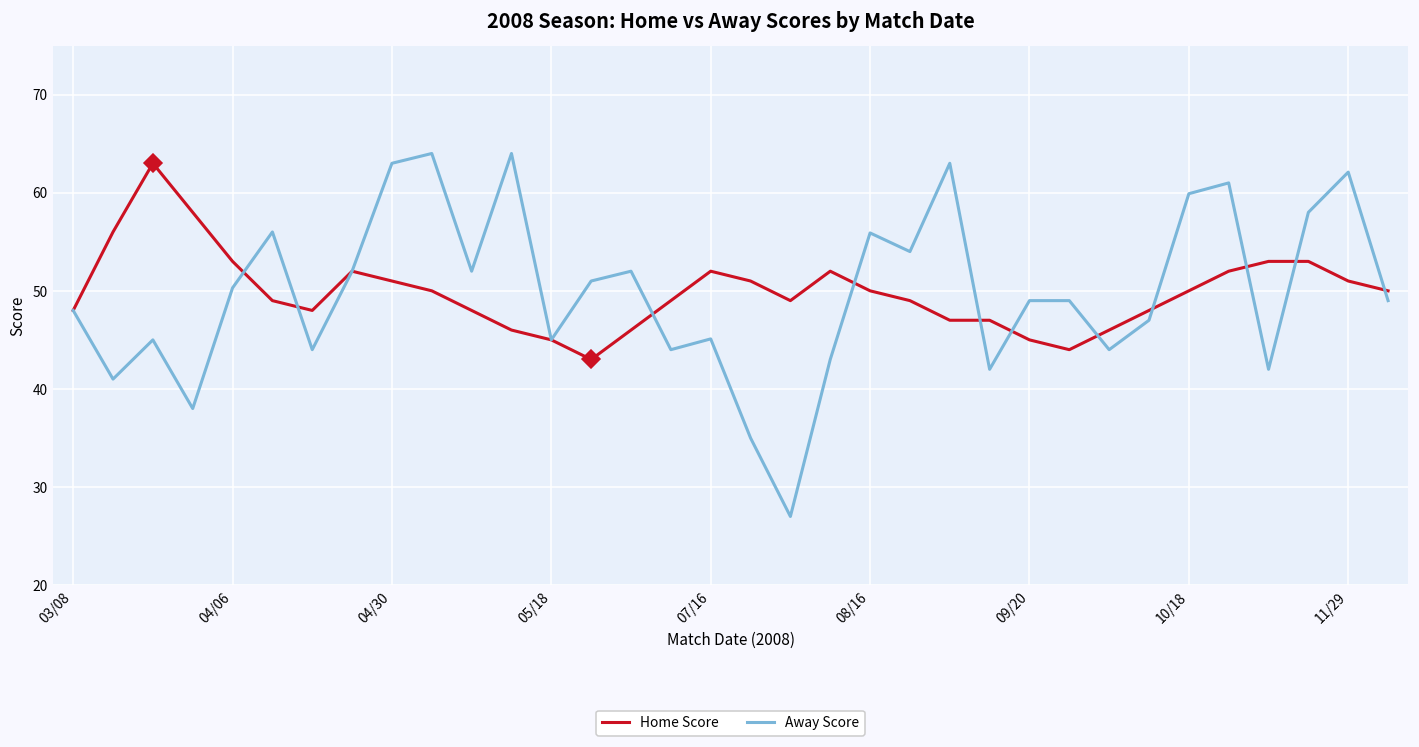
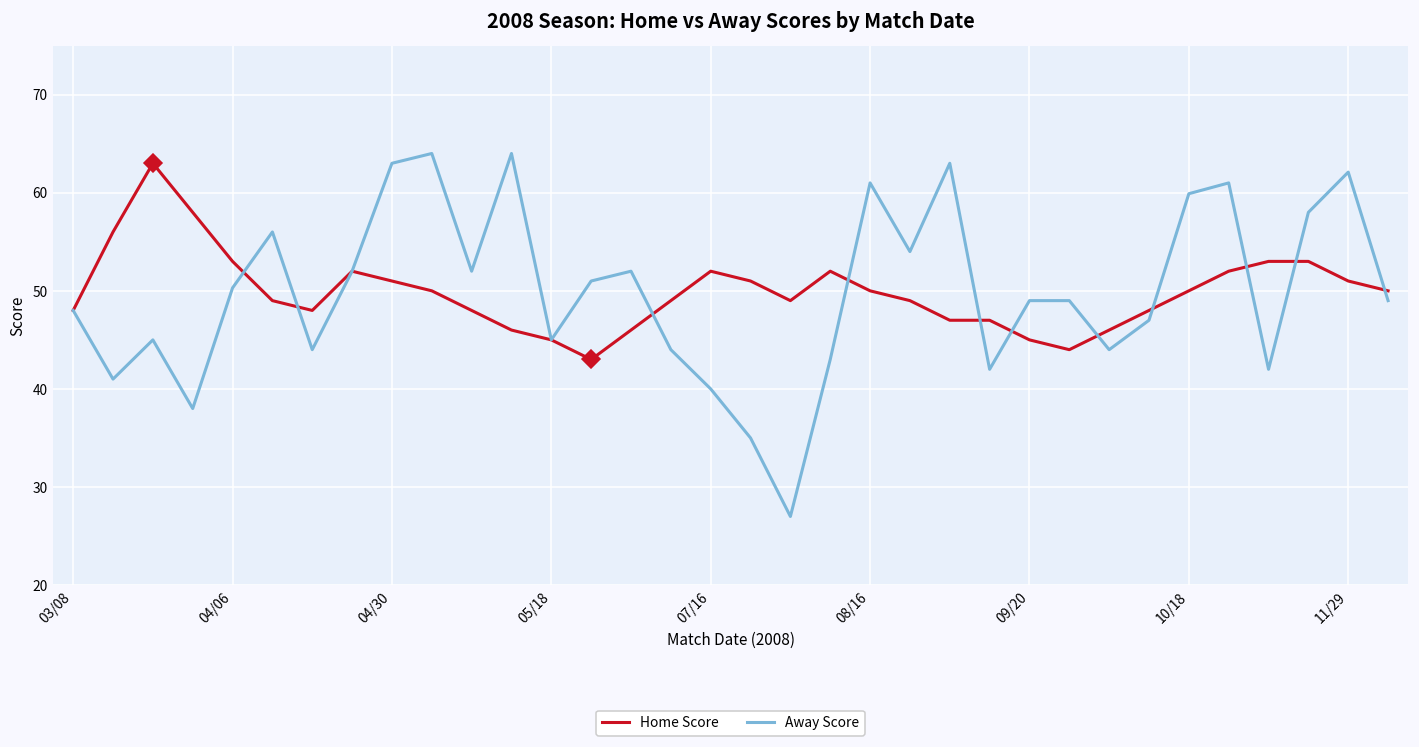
Away Score, 07/16: 45 -> 40
Away Score, 08/16: 56 -> 61
